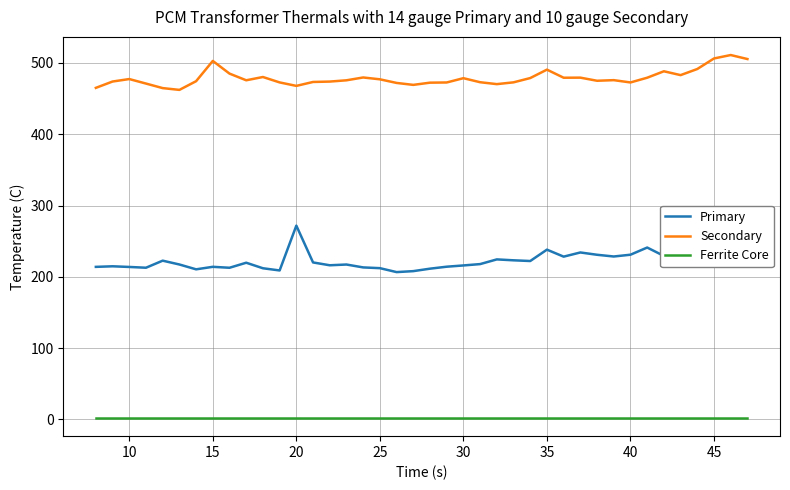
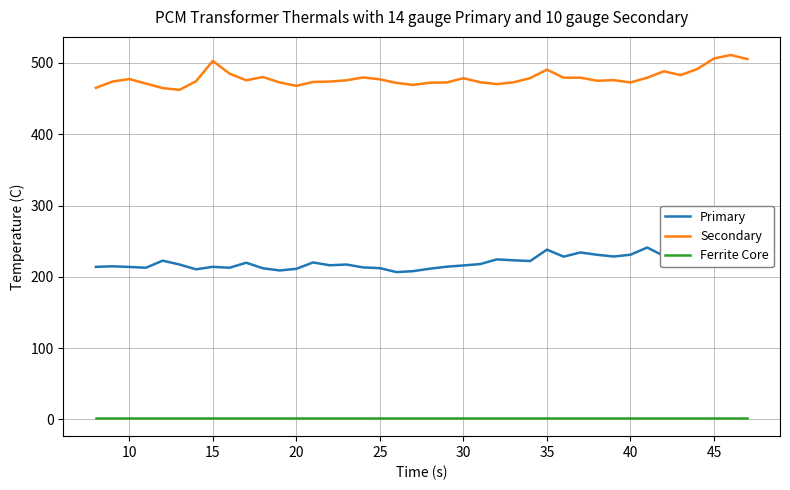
Primary, 20: 270 -> 210
